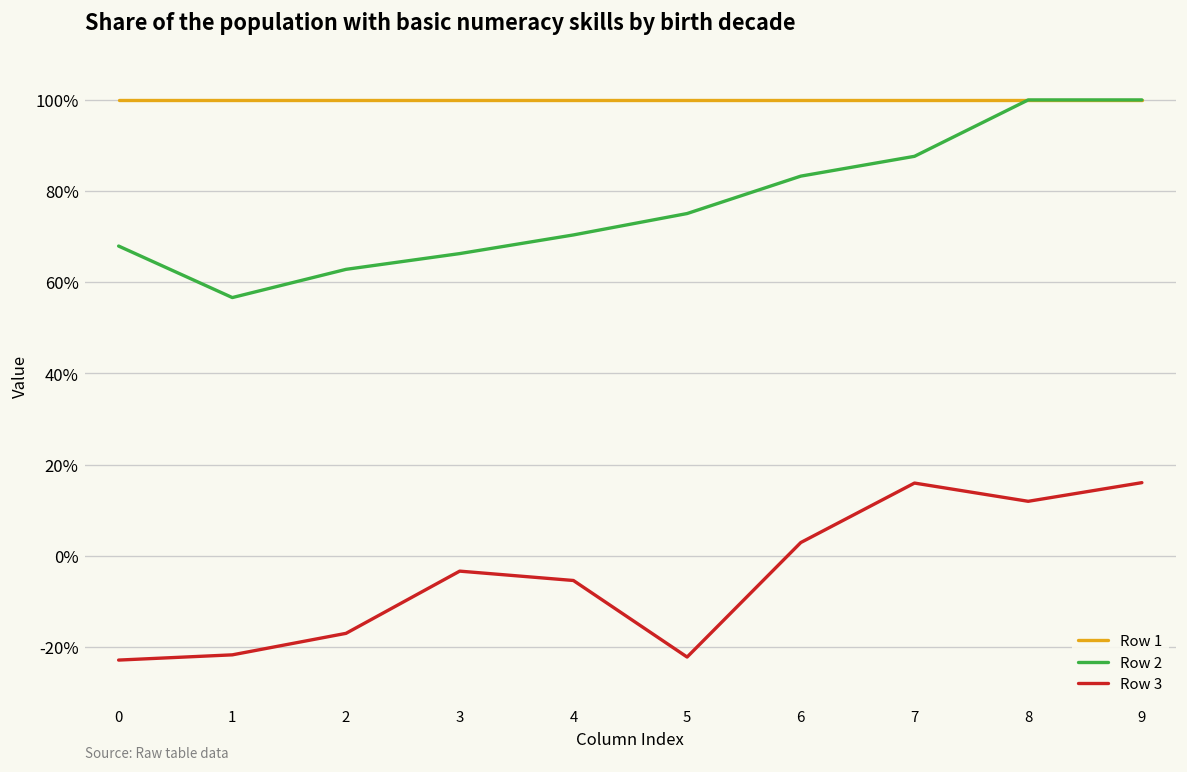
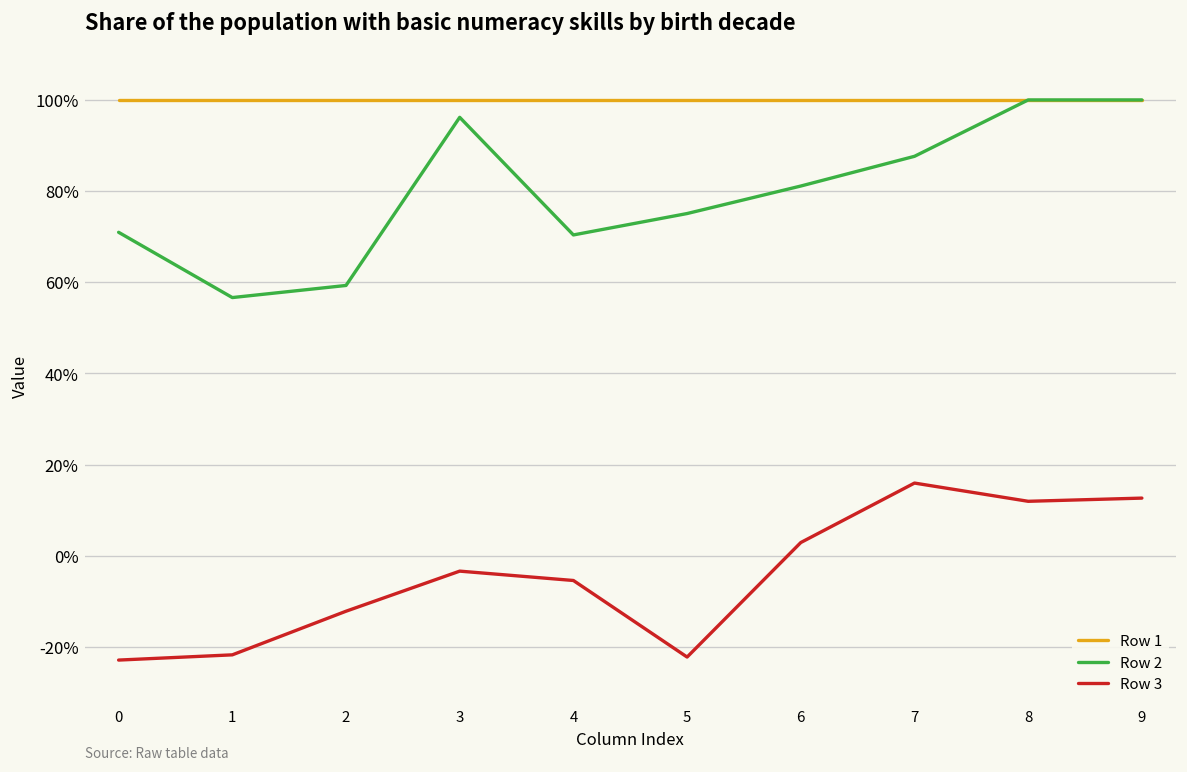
Row 2, 0: 68% -> 71%
Row 2, 2: 63% -> 59%
Row 3, 2: -17% -> -12%
Row 2, 3: 66% -> 96%
Row 2, 6: 83% -> 81%
Row 3, 9: 16% -> 13%
